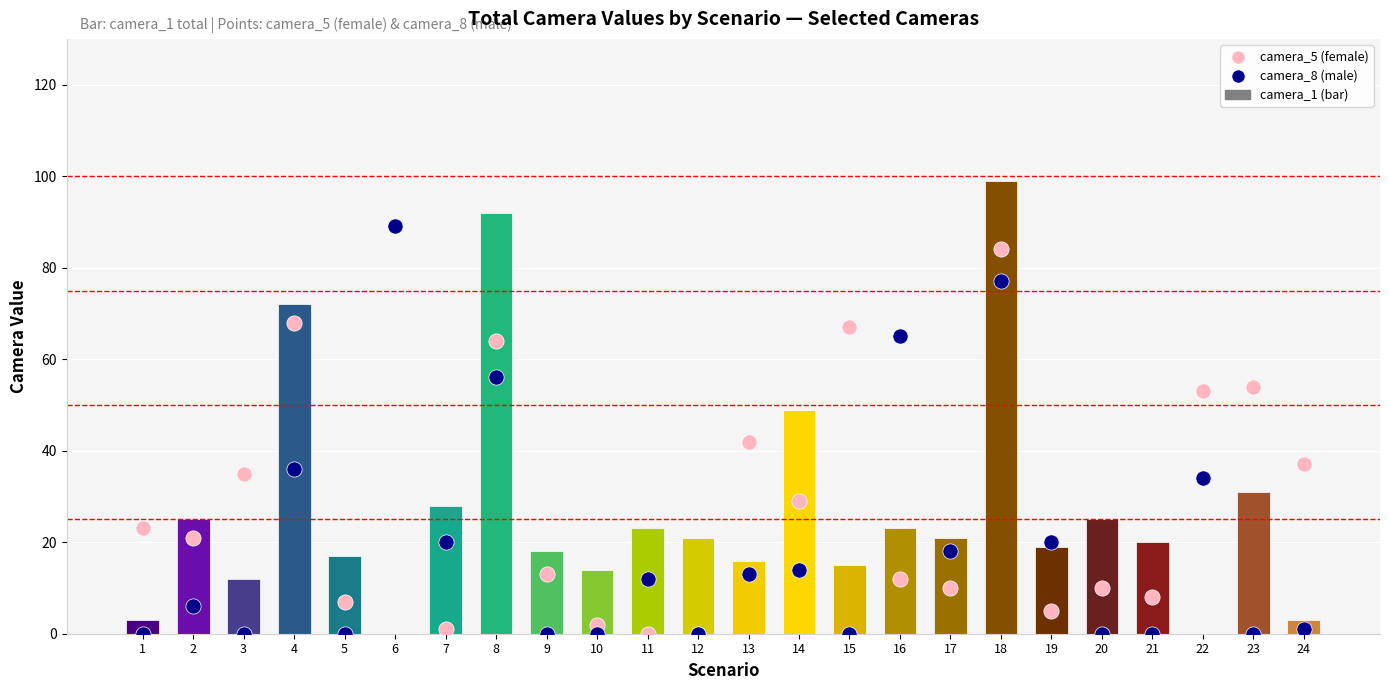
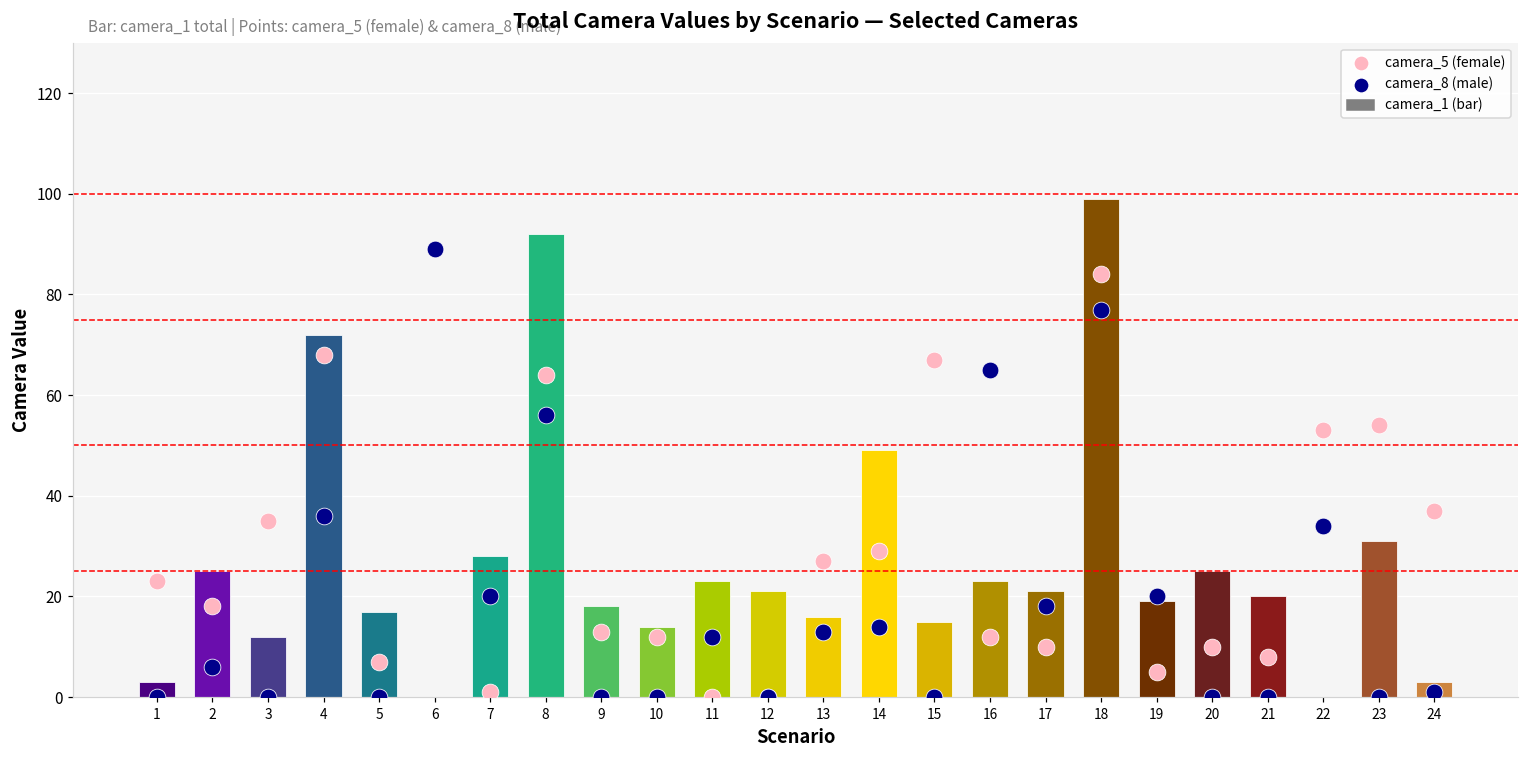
camera_5 (female), 2: 21 -> 18
camera_5 (female), 10: 2 -> 12
camera_5 (female), 13: 42 -> 27
